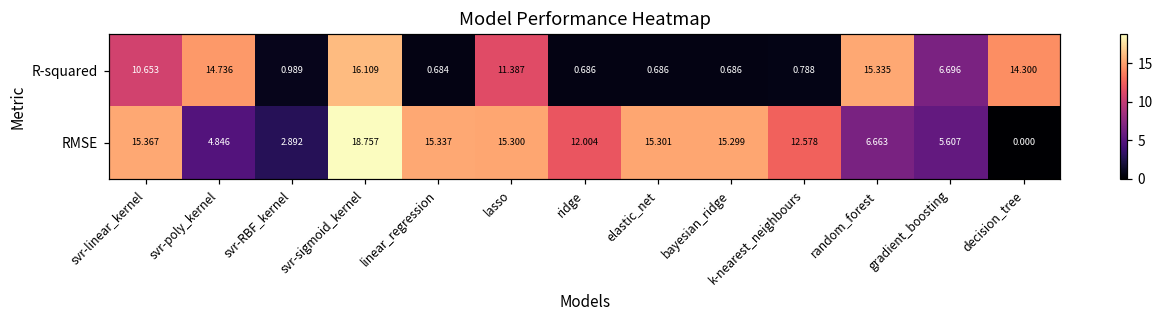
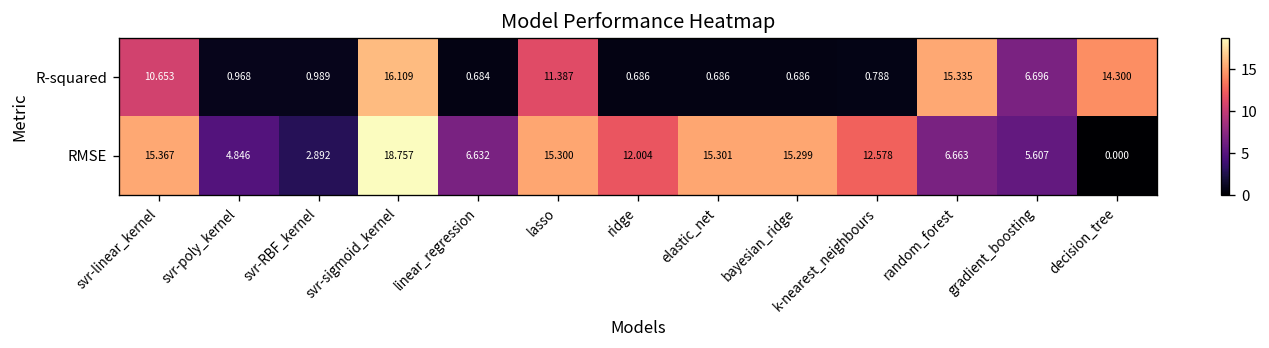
R-squared, svr-poly_kernel: 14.736 -> 0.968
RMSE, linear_regression: 15.337 -> 6.632
